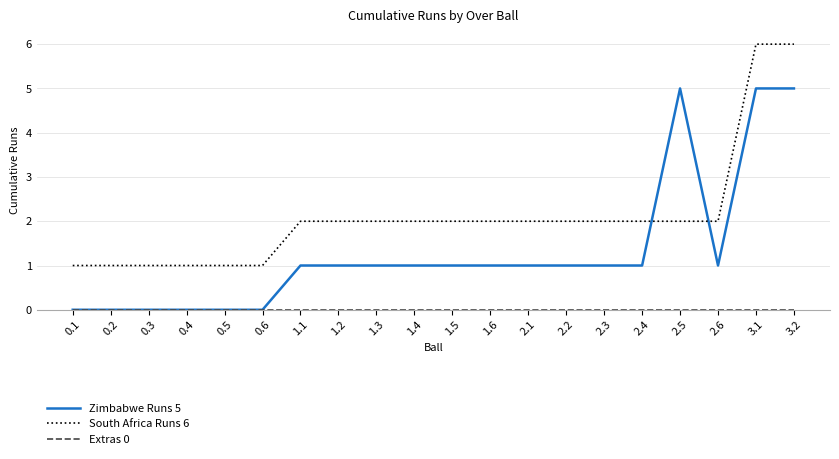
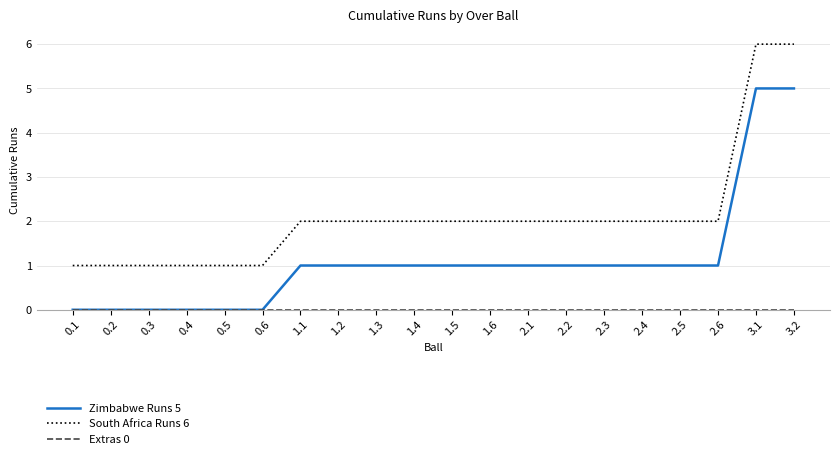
Zimbabwe Runs 5, 2.5: 5 -> 1
